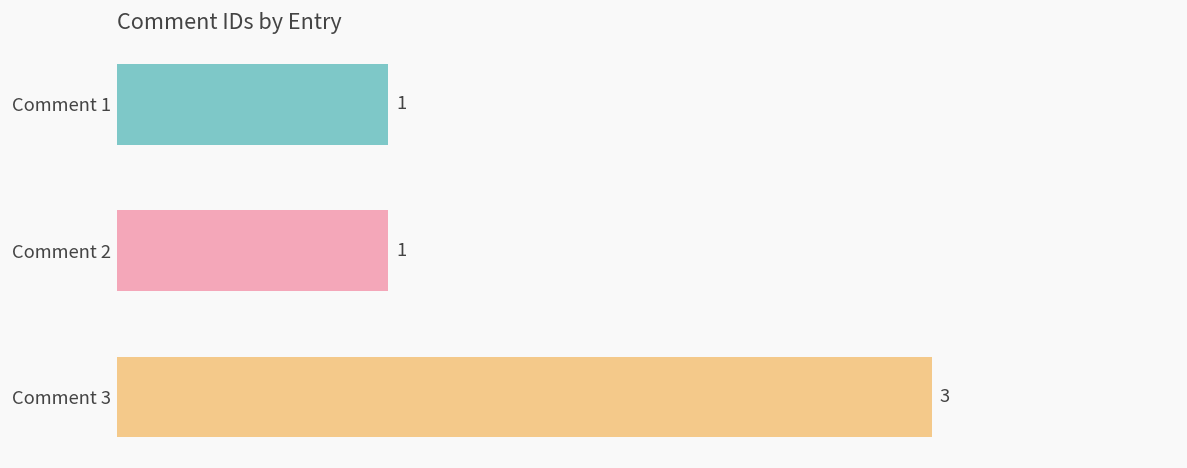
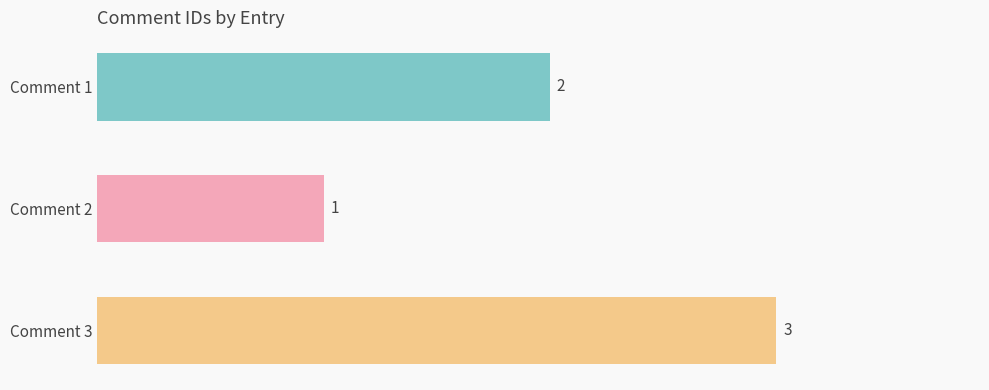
Comment 1: 1 -> 2
